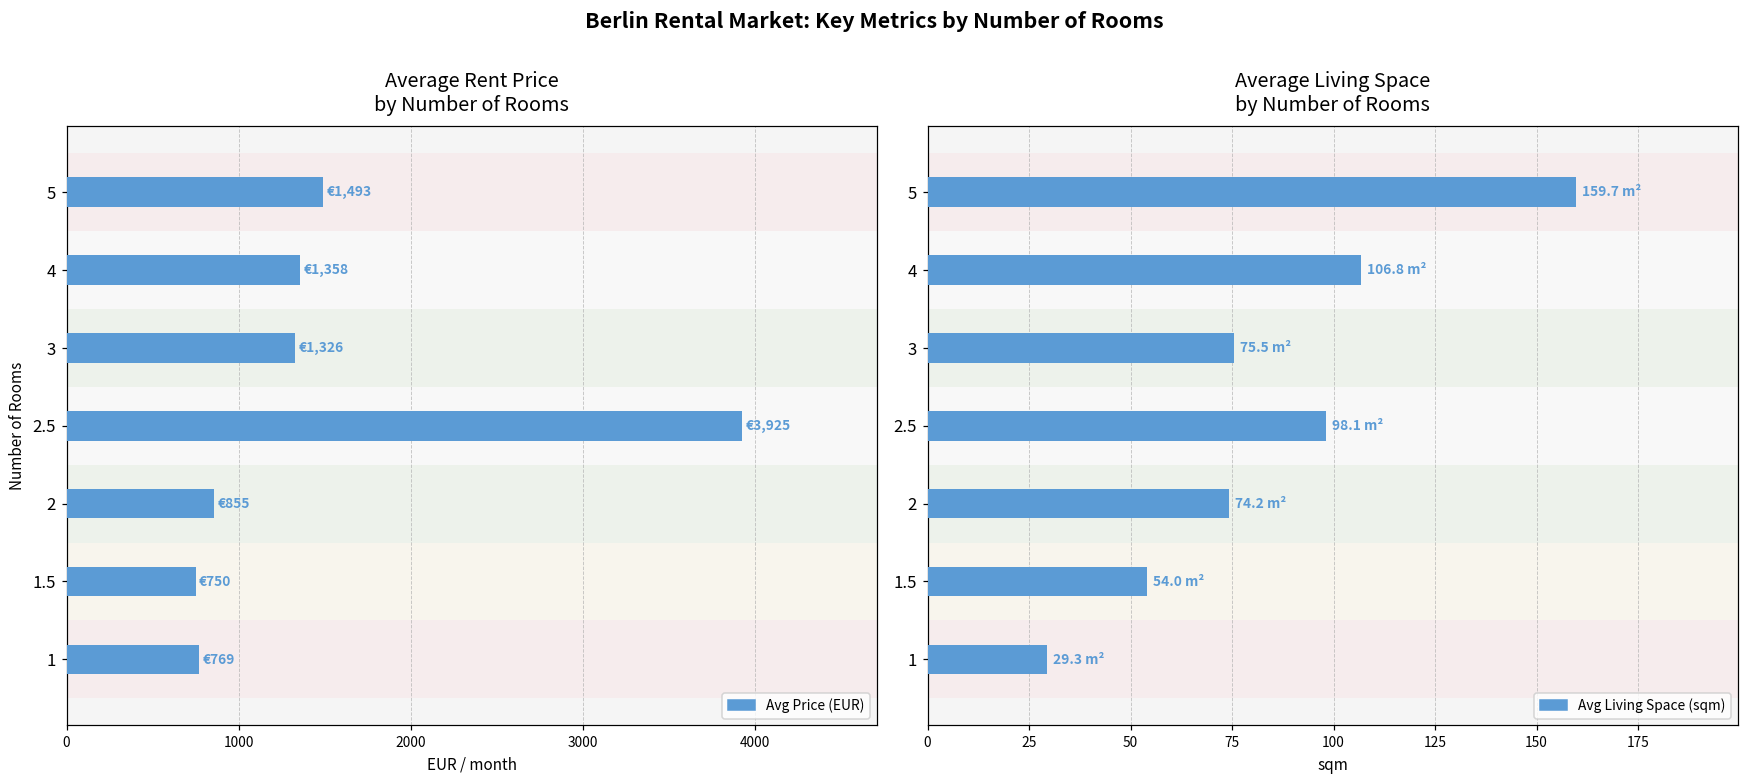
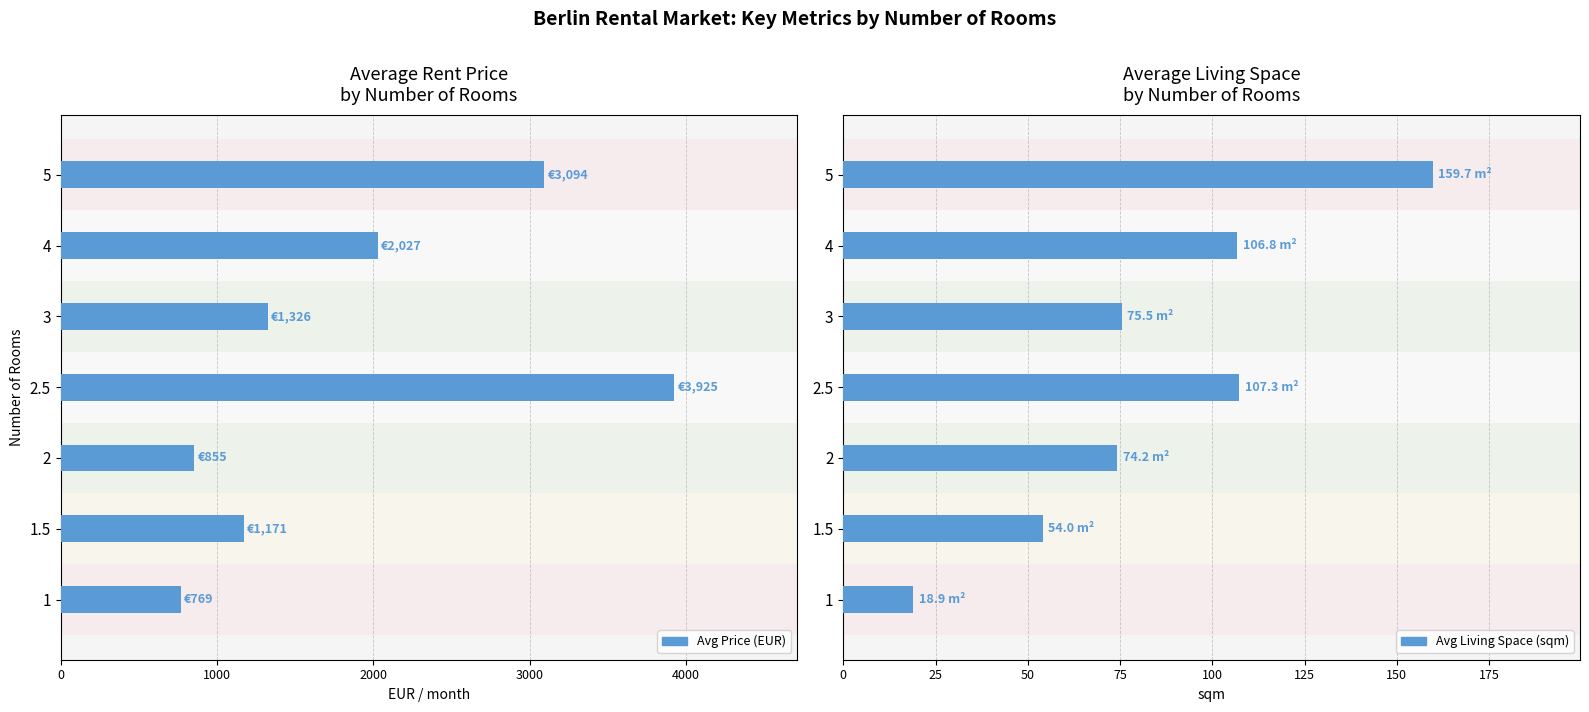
Average Rent Price by Number of Rooms, 5: €1,493 -> €3,094
Average Rent Price by Number of Rooms, 4: €1,358 -> €2,027
Average Rent Price by Number of Rooms, 1.5: €750 -> €1,171
Average Living Space by Number of Rooms, 2.5: 98.1 -> 107.3
Average Living Space by Number of Rooms, 1: 29.3 -> 18.9
